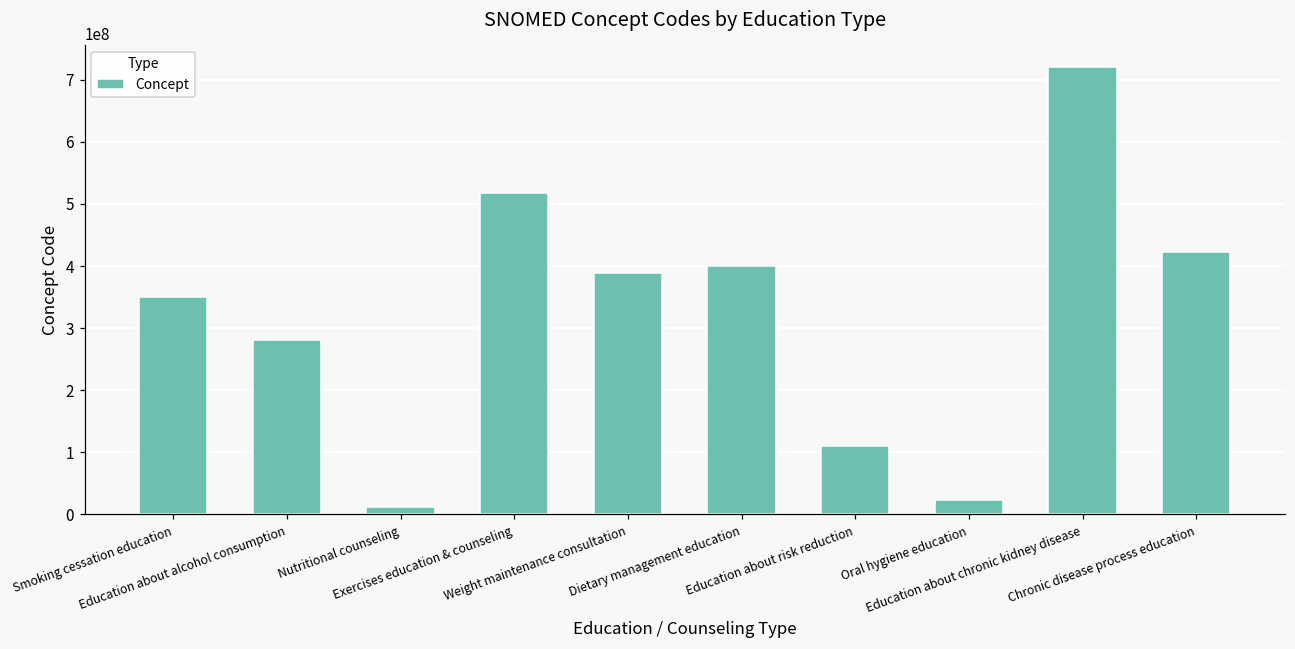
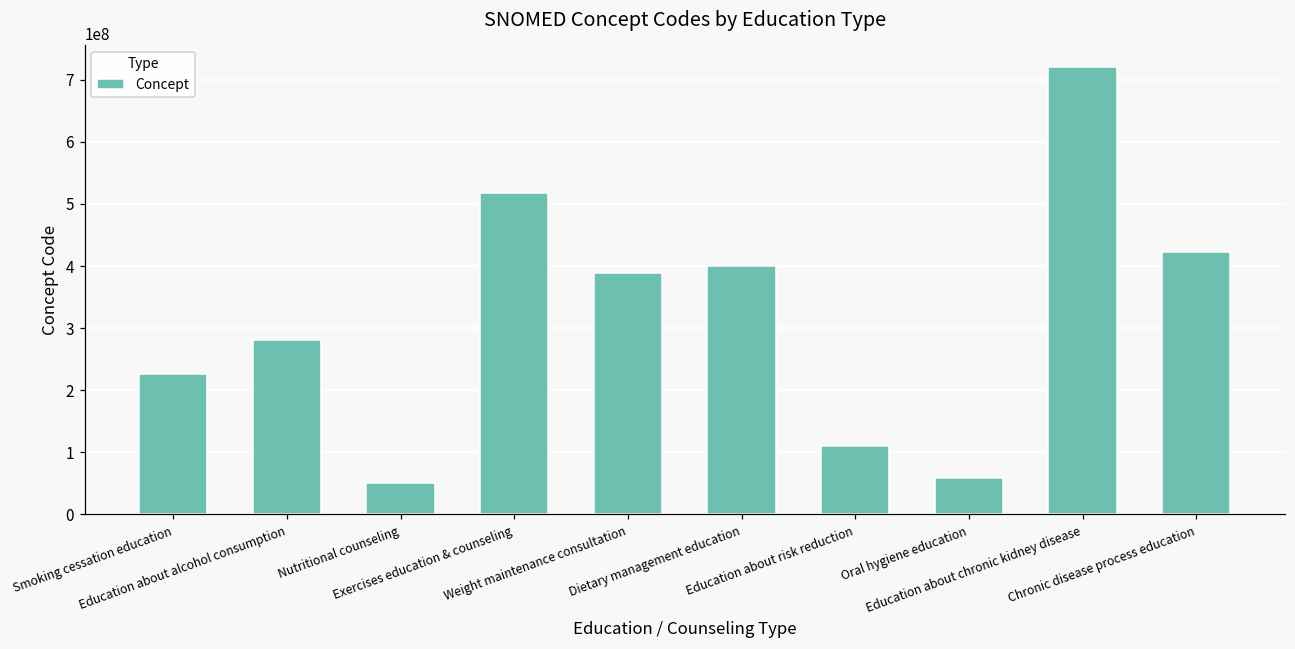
Smoking cessation education: 350000000 -> 230000000
Nutritional counseling: 10000000 -> 50000000
Oral hygiene education: 20000000 -> 60000000
